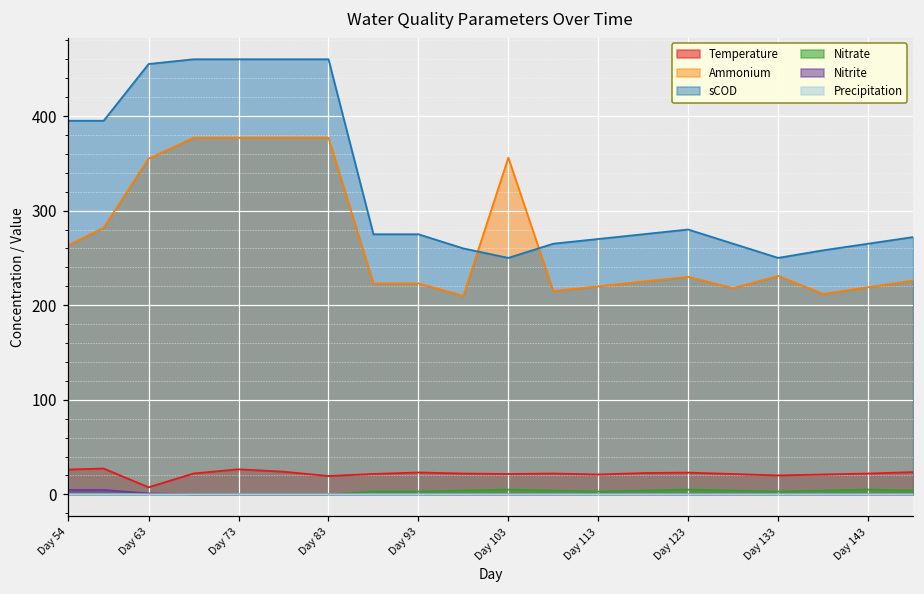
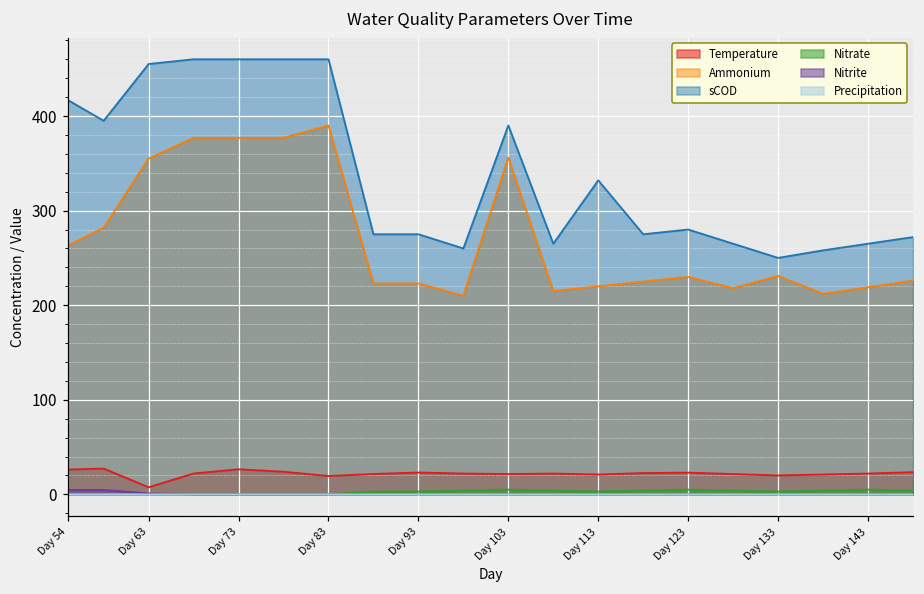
sCOD, Day 54: 400 -> 420
Ammonium, Day 83: 380 -> 390
sCOD, Day 103: 250 -> 390
sCOD, Day 113: 270 -> 330
